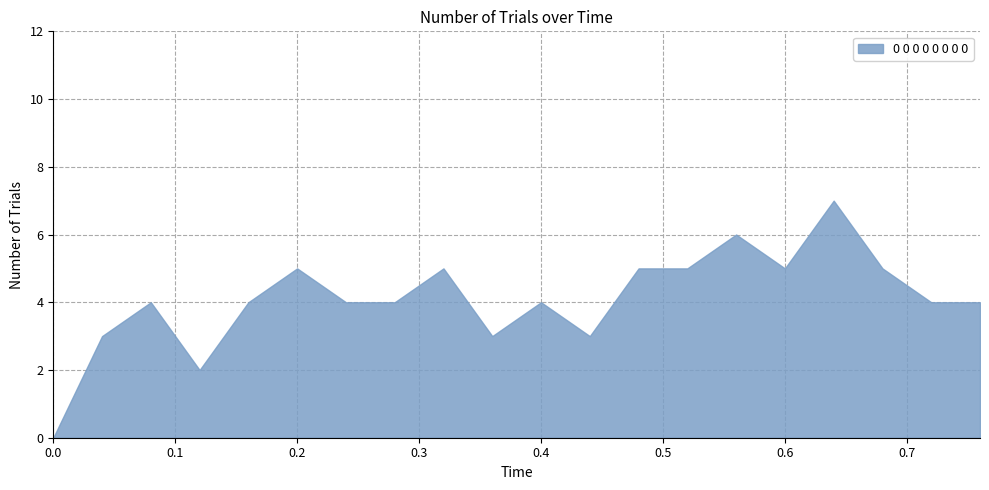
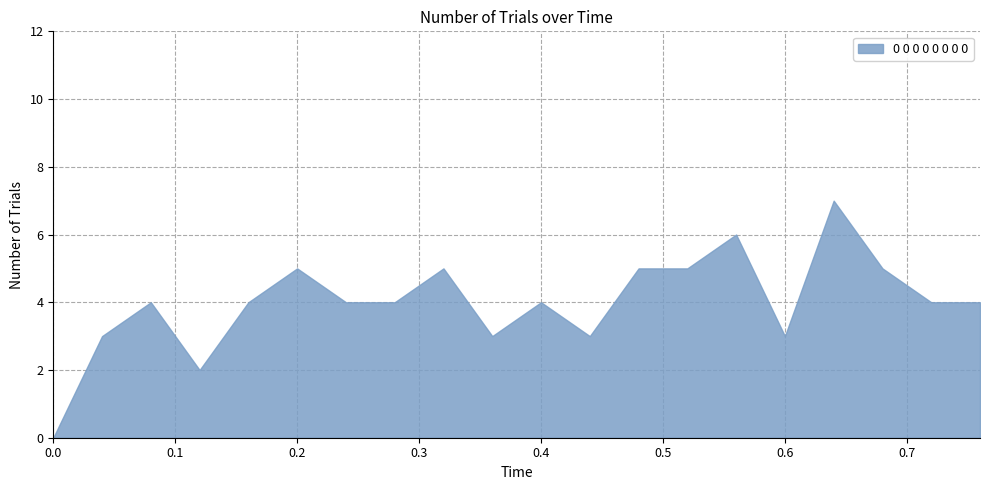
0.6: 5 -> 3
